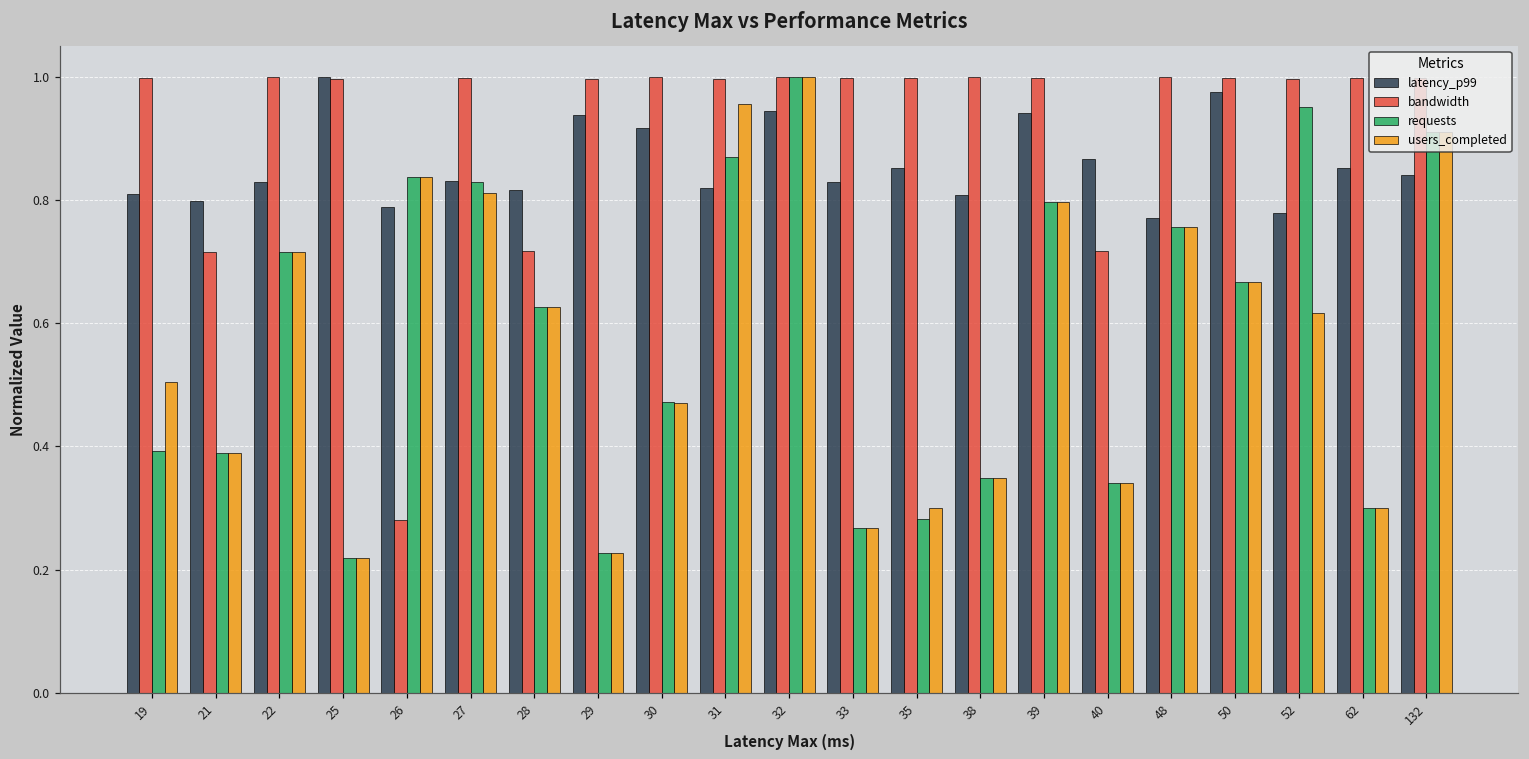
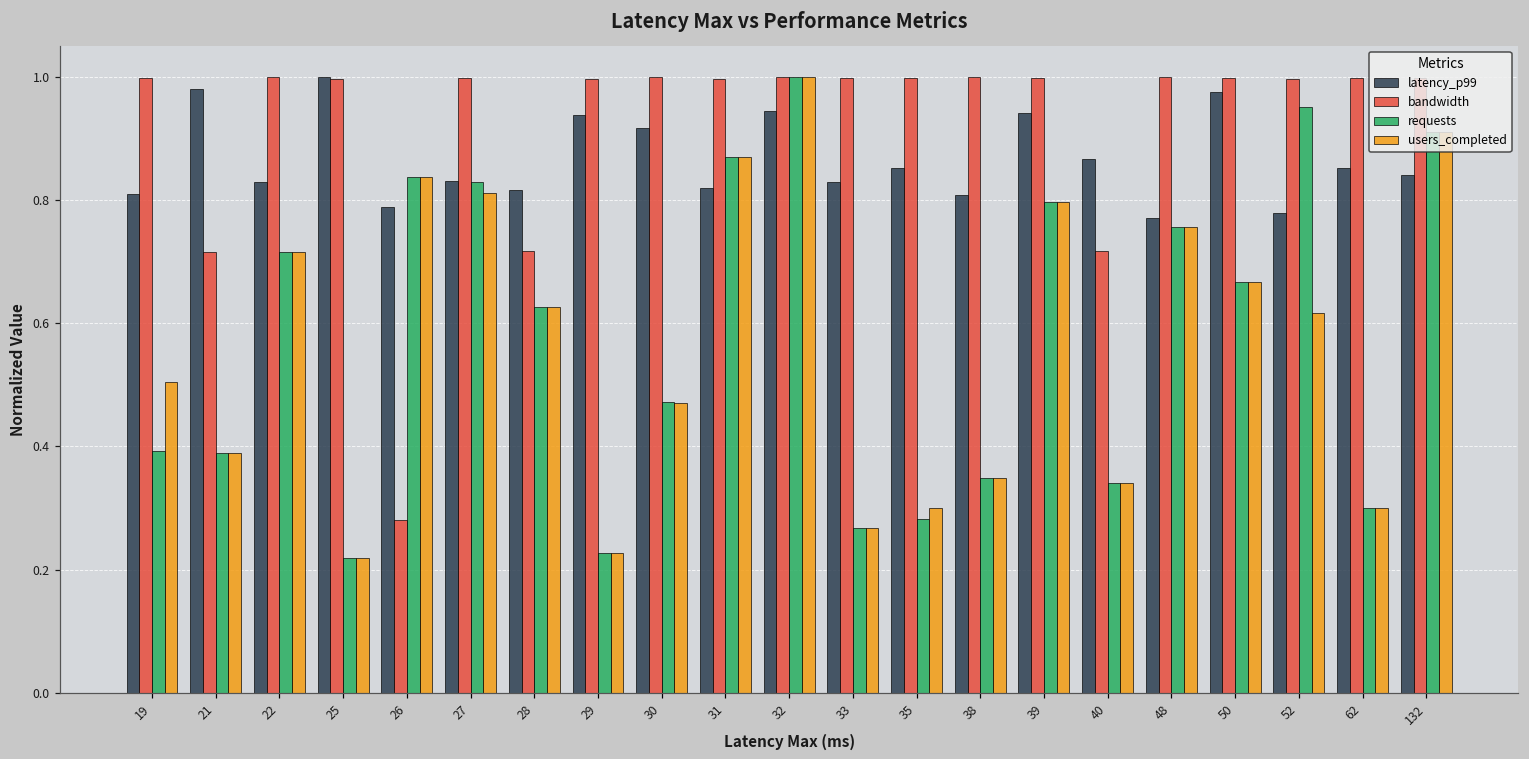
latency_p99, 21: 0.80 -> 0.98
users_completed, 31: 0.96 -> 0.87
